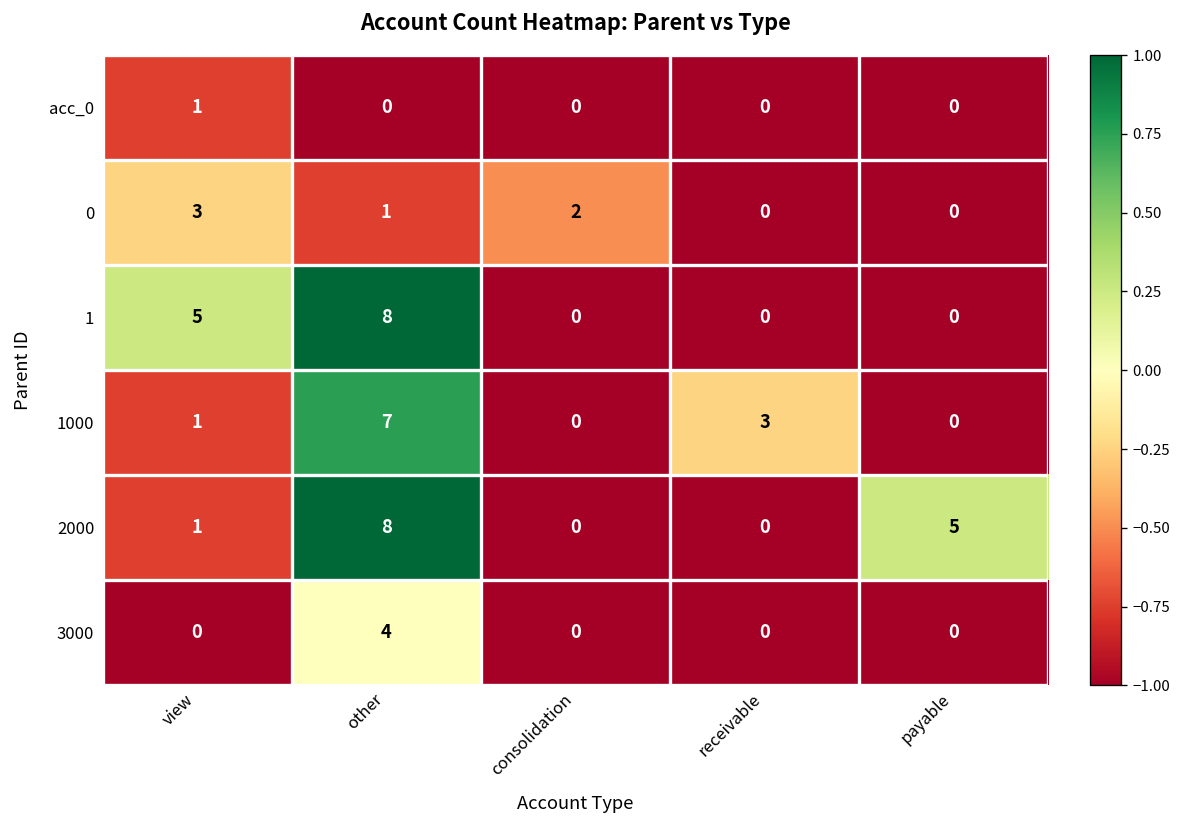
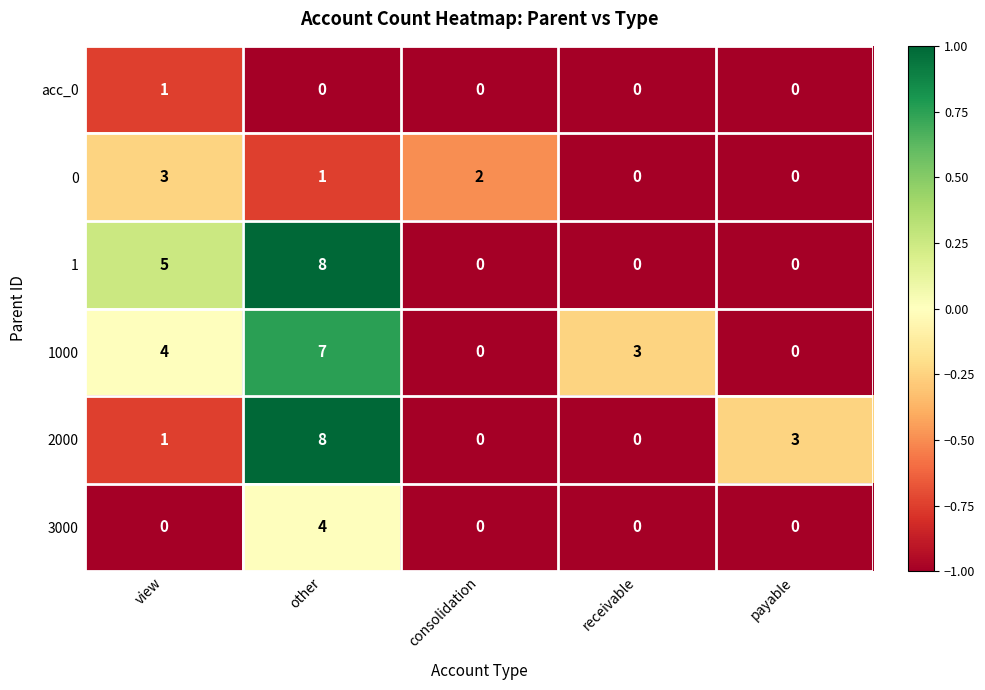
1000, view: 1 -> 4
2000, payable: 5 -> 3
